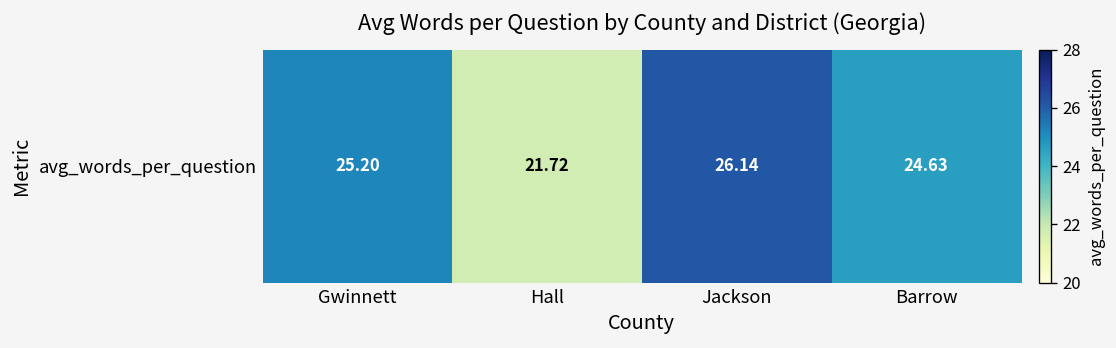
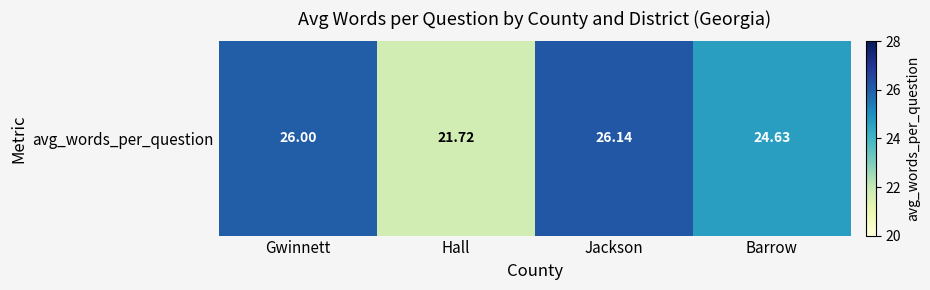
avg_words_per_question, Gwinnett: 25.20 -> 26.00
